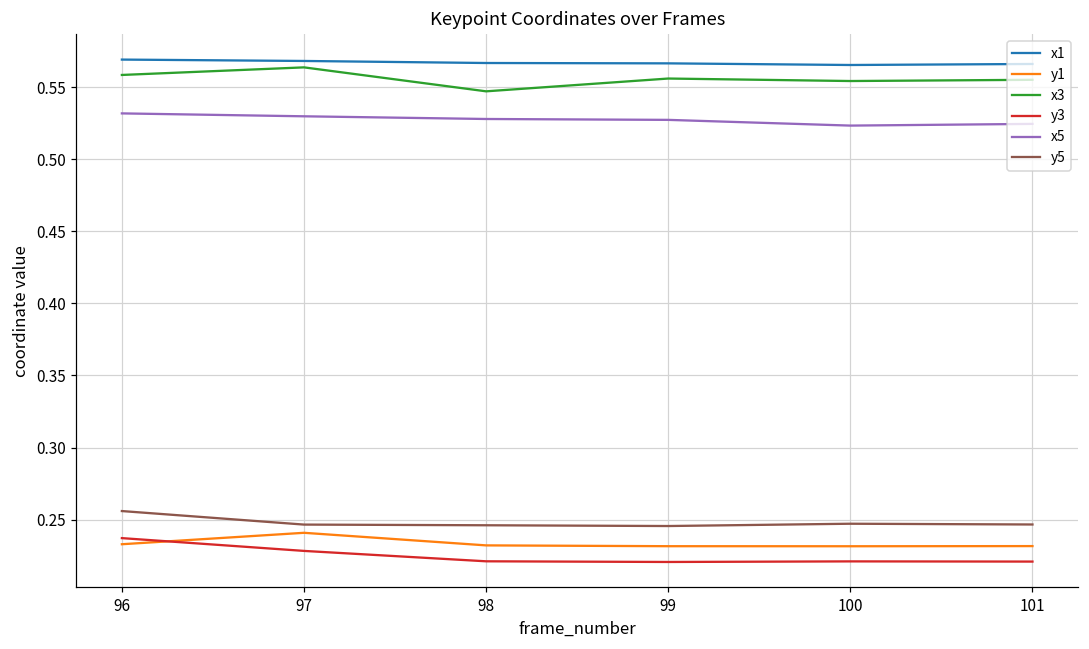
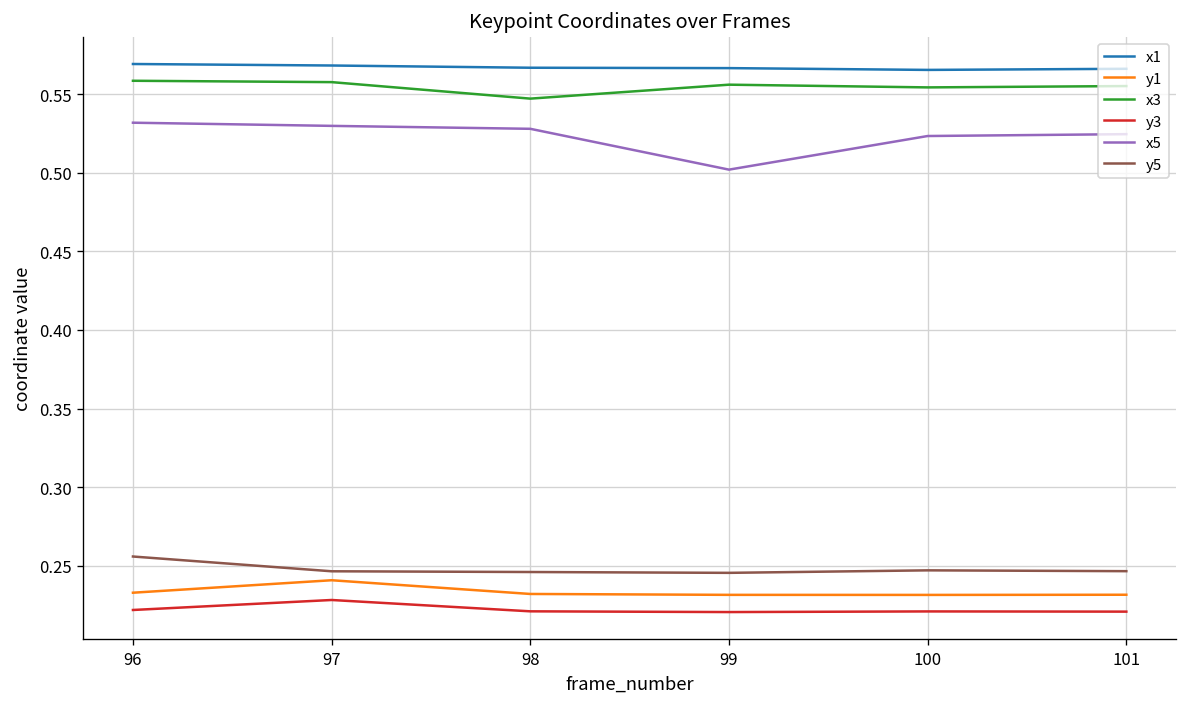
y3, 96: 0.237 -> 0.222
x3, 97: 0.564 -> 0.558
x5, 99: 0.527 -> 0.502
